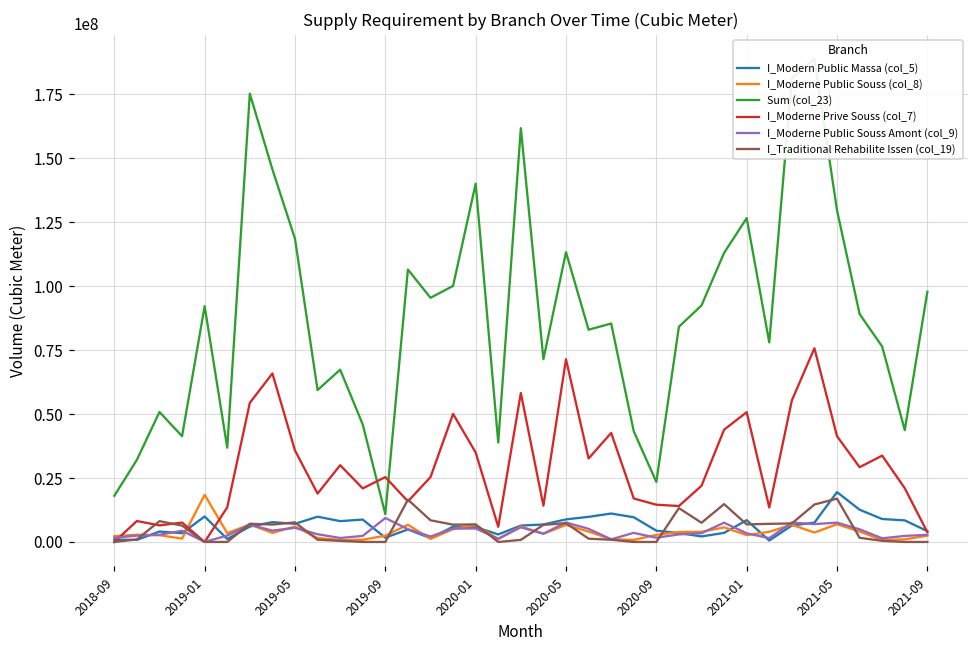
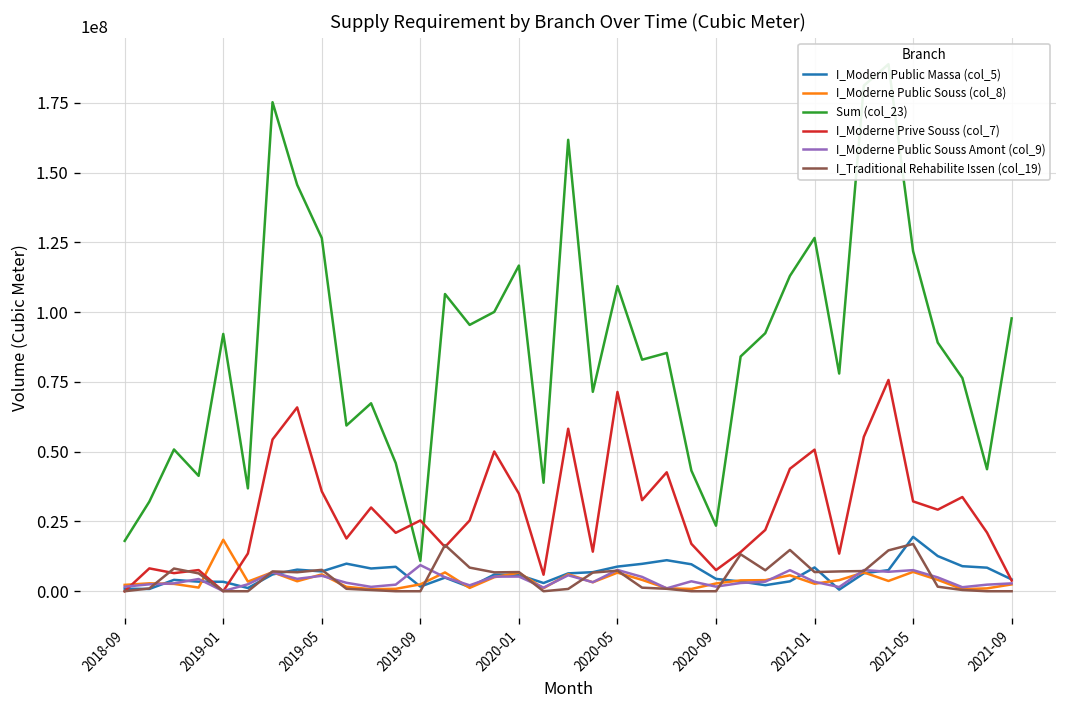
I_Modern Public Massa (col_5), 2019-01: 10000000 -> 3000000
Sum (col_23), 2019-05: 119000000 -> 127000000
Sum (col_23), 2020-01: 140000000 -> 117000000
Sum (col_23), 2020-05: 113000000 -> 109000000
I_Moderne Prive Souss (col_7), 2020-09: 15000000 -> 8000000
Sum (col_23), 2021-05: 130000000 -> 122000000
I_Moderne Prive Souss (col_7), 2021-05: 41000000 -> 32000000
